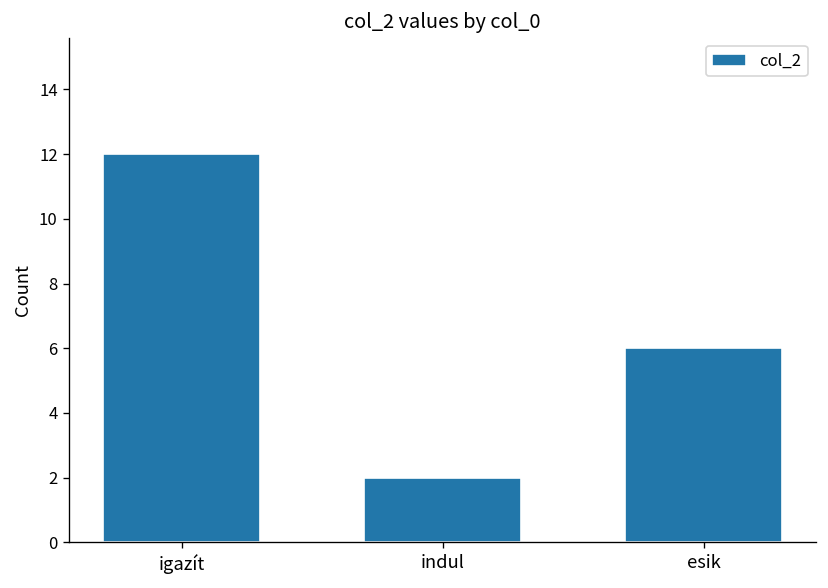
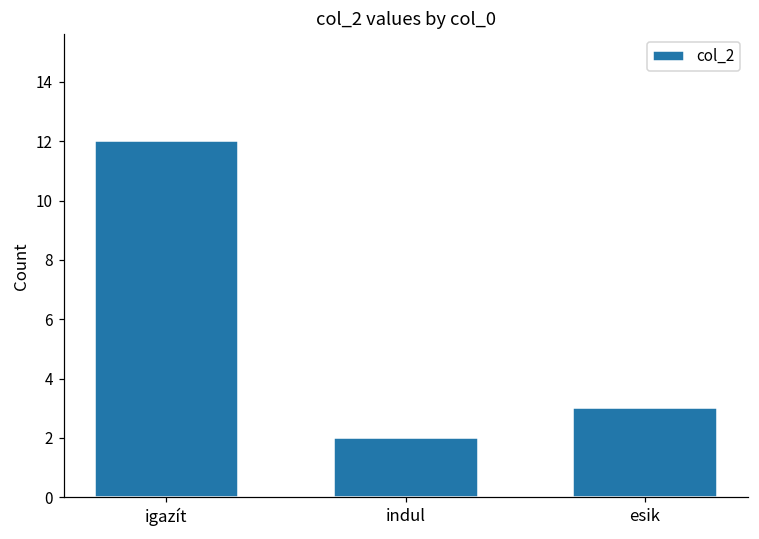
esik: 6 -> 3
